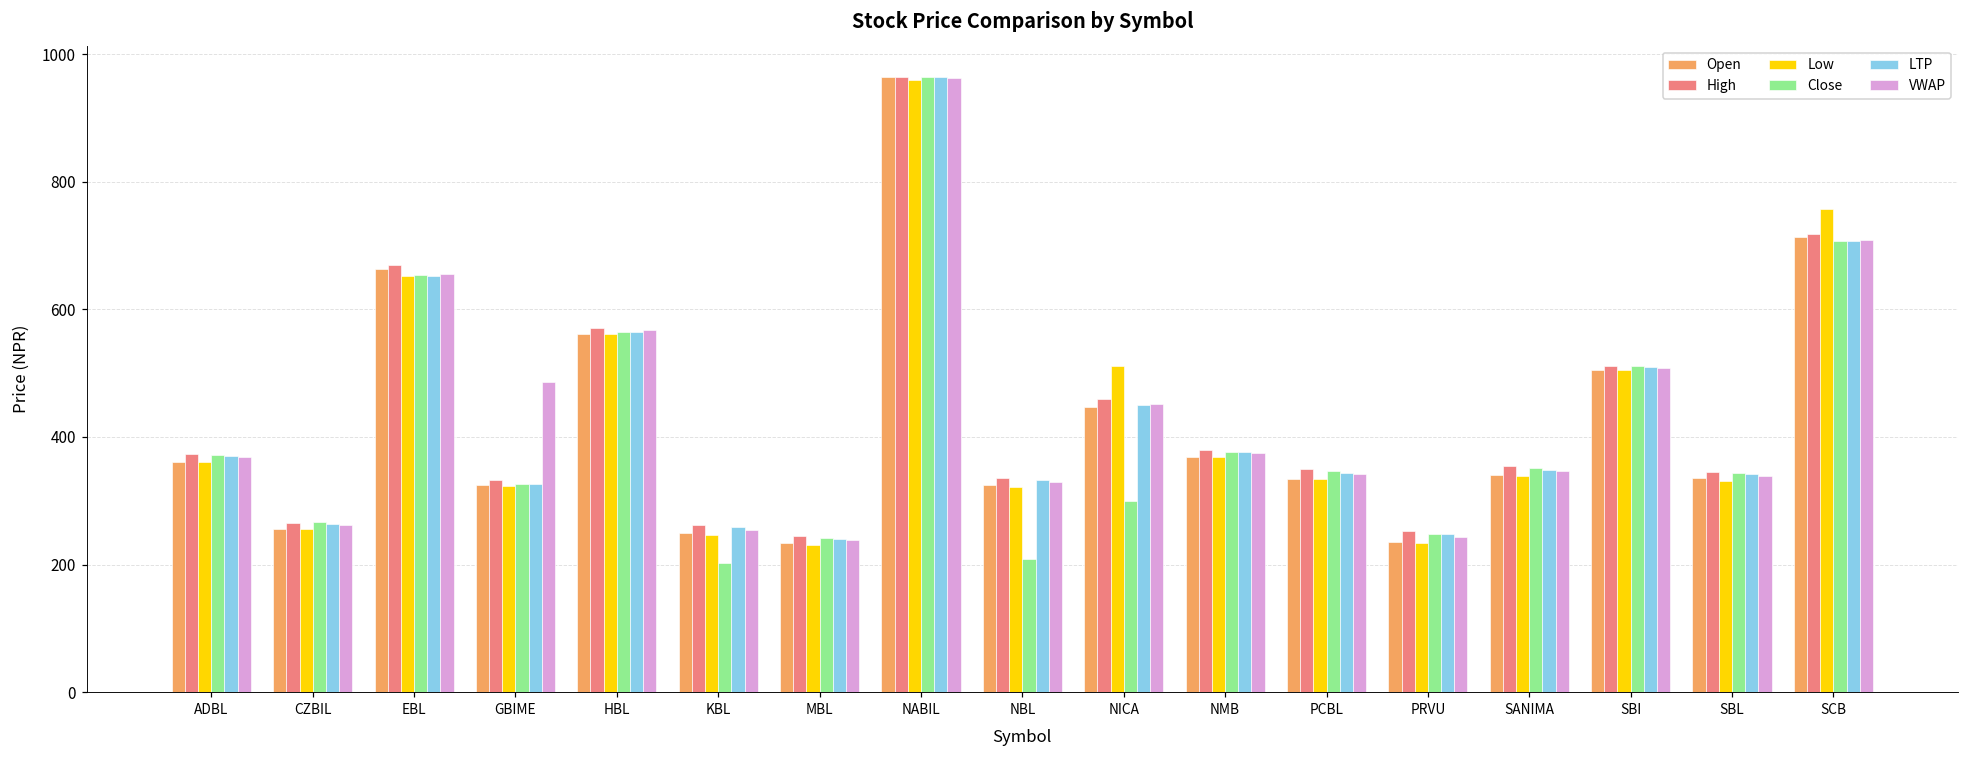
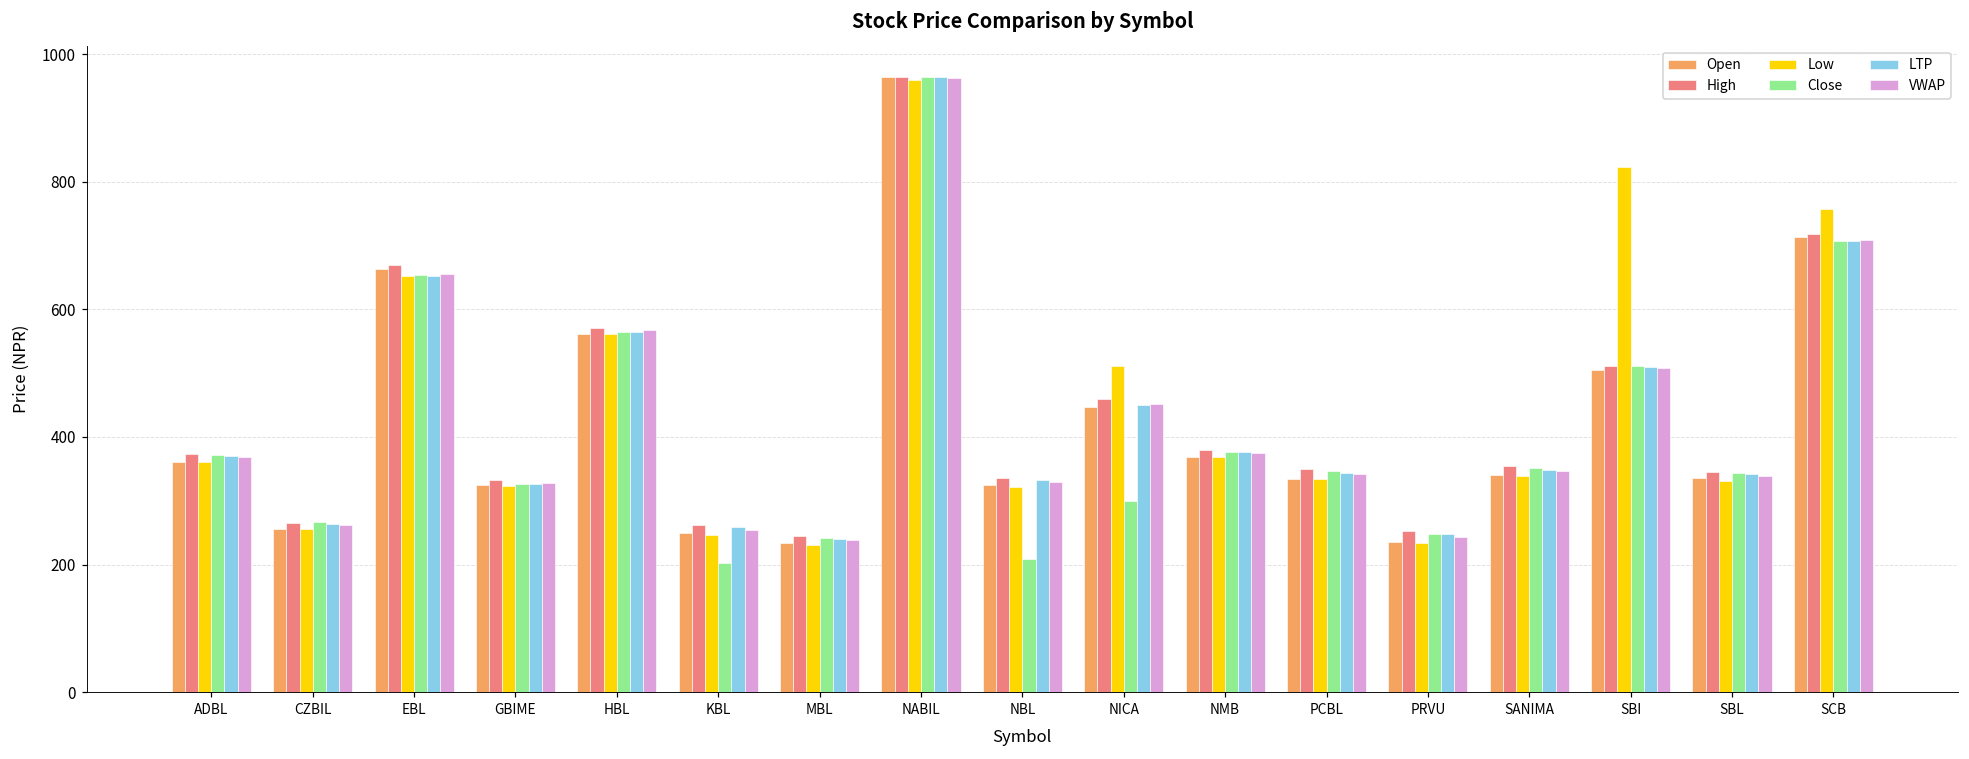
VWAP, GBIME: 490 -> 330
Low, SBI: 510 -> 820
